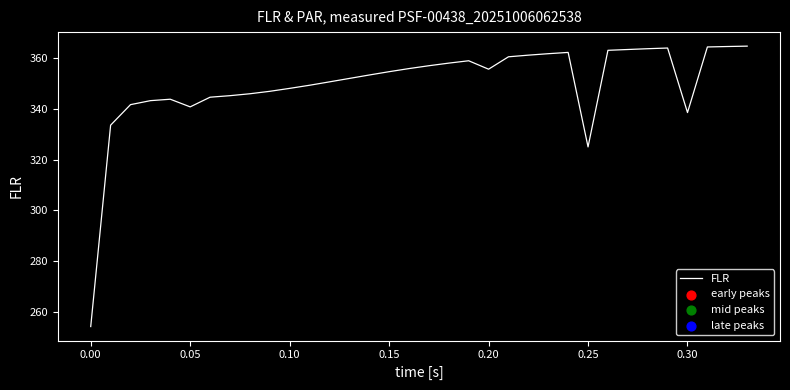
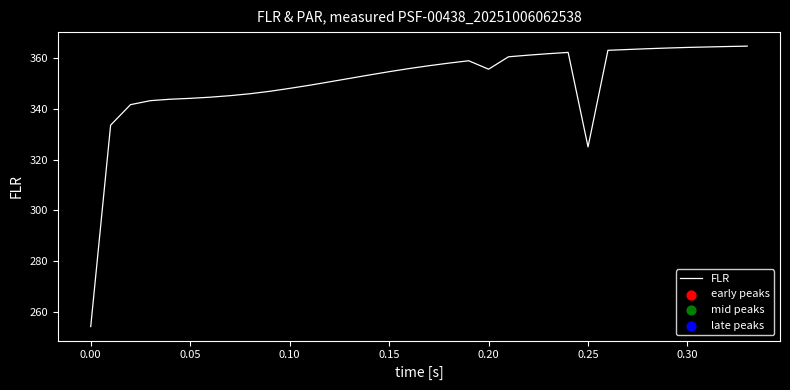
0.05: 341 -> 344
0.30: 339 -> 364
